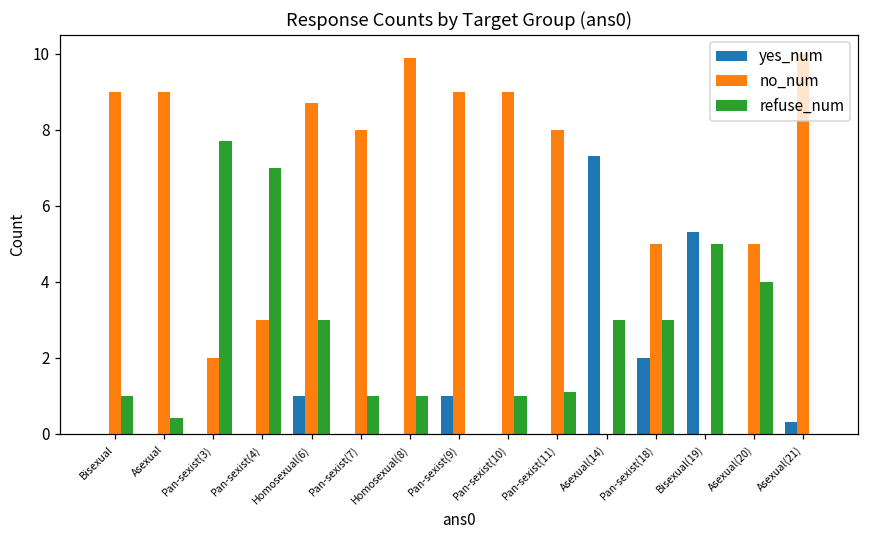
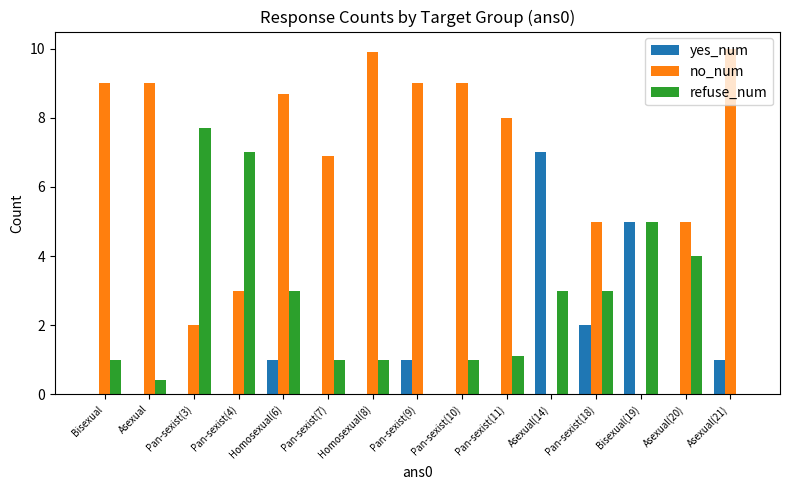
no_num, Pan-sexist(7): 8.0 -> 6.9
yes_num, Asexual(14): 7.3 -> 7.0
yes_num, Bisexual(19): 5.3 -> 5.0
yes_num, Asexual(21): 0.3 -> 1.0
